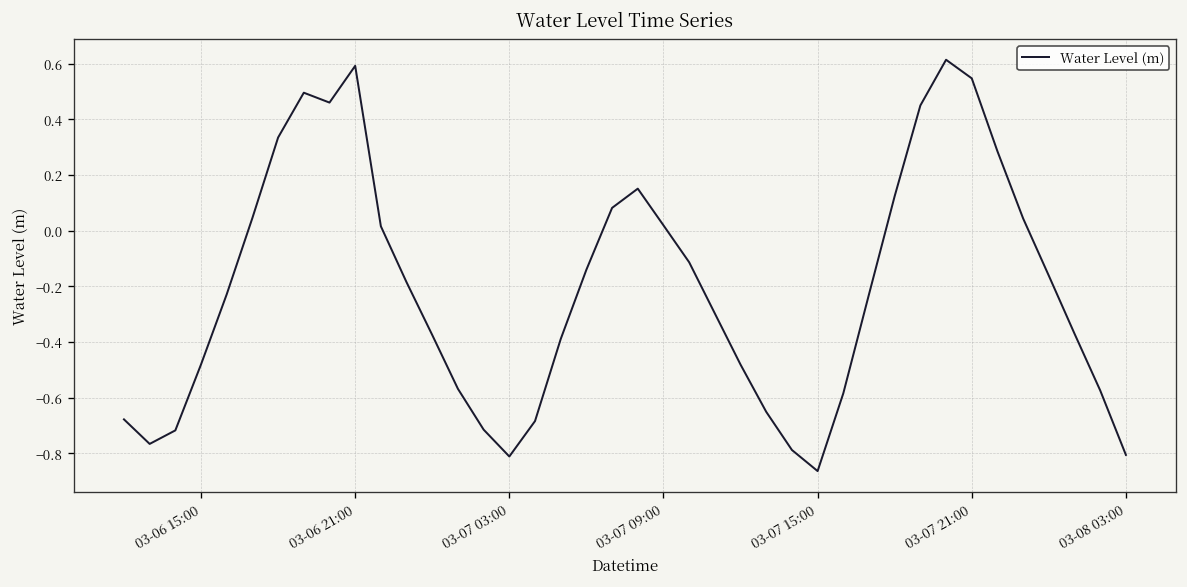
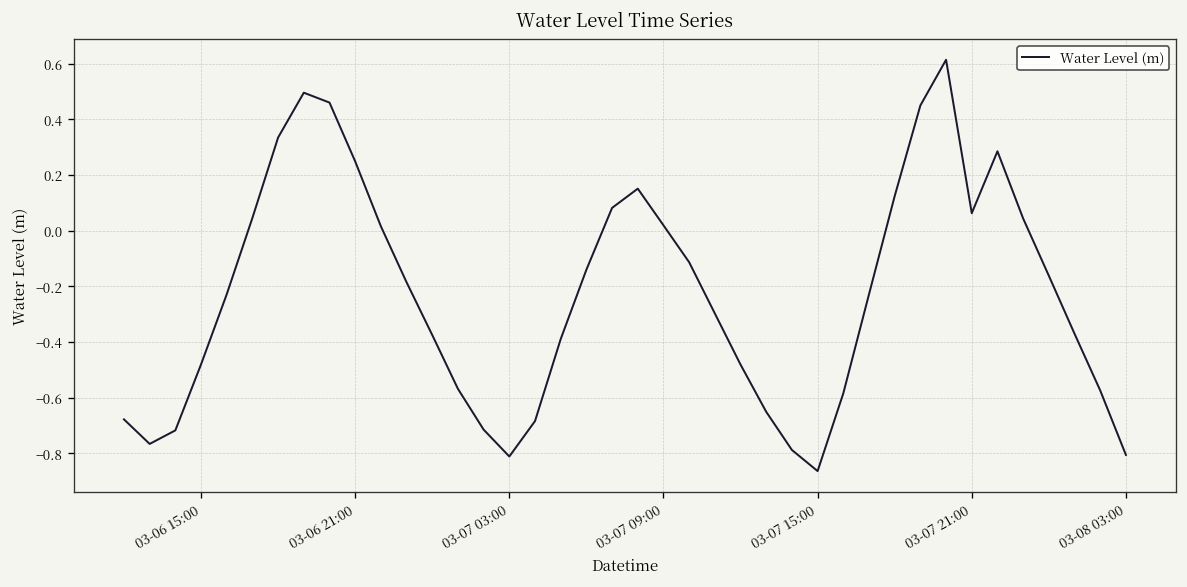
03-06 21:00: 0.59 -> 0.25
03-07 21:00: 0.55 -> 0.06
